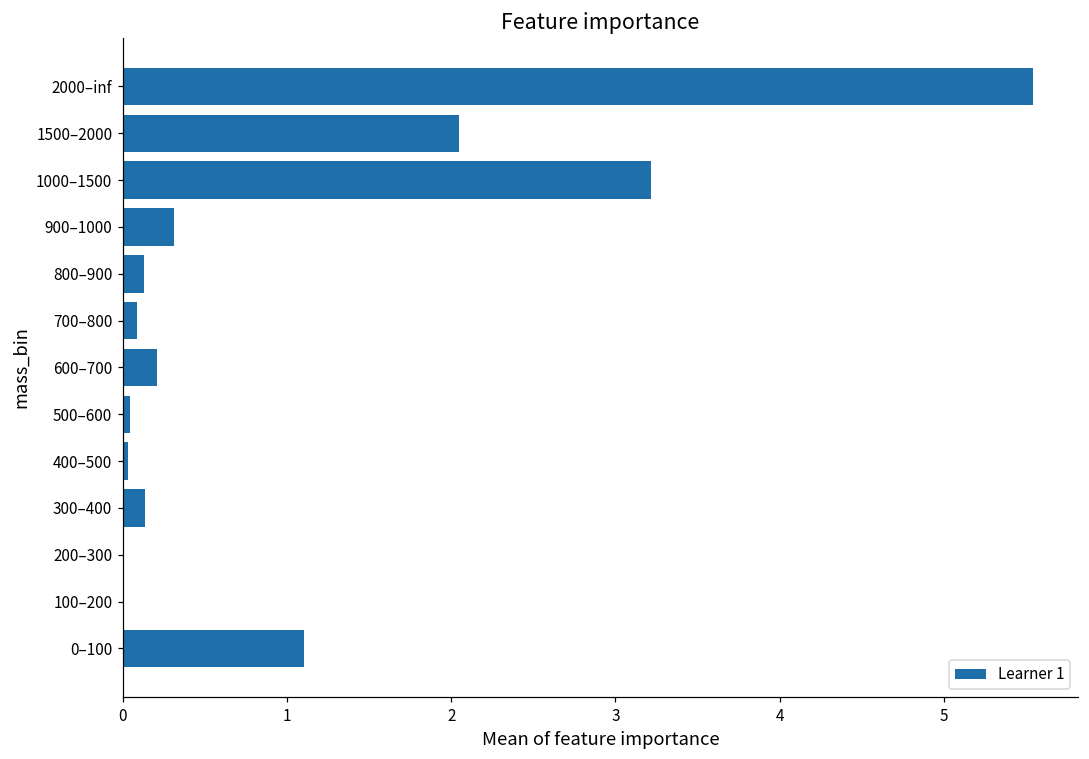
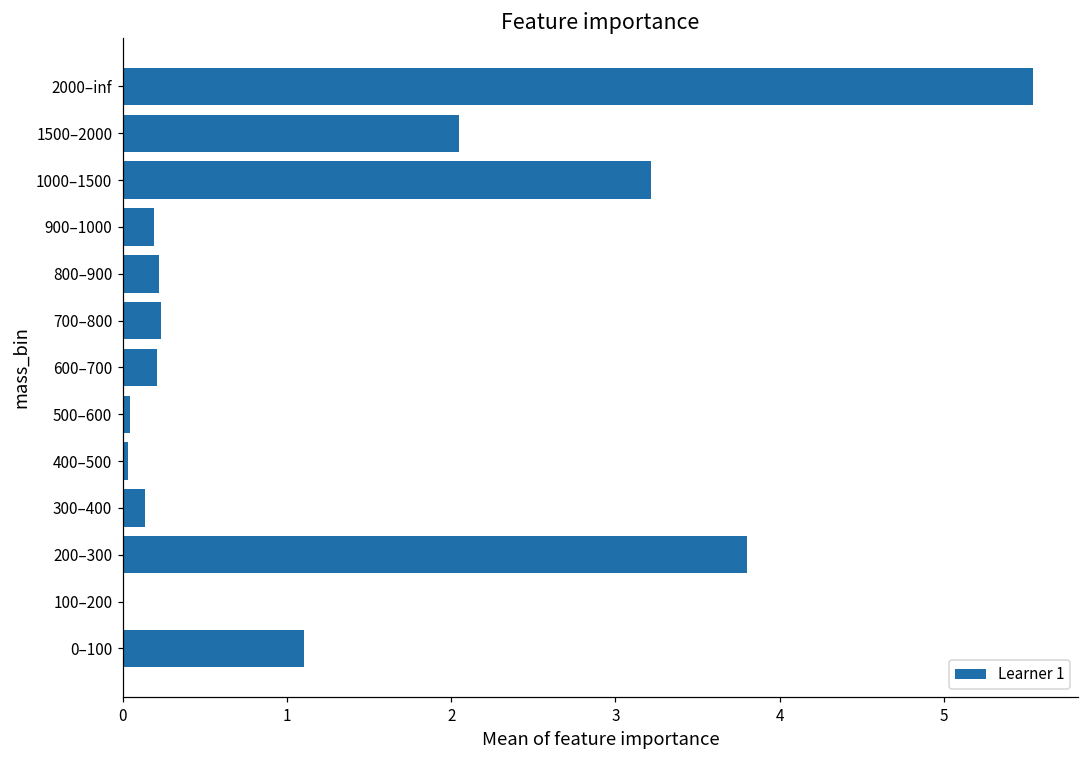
900–1000: 0.31 -> 0.19
800–900: 0.13 -> 0.22
700–800: 0.08 -> 0.23
200–300: 0.0 -> 3.8
